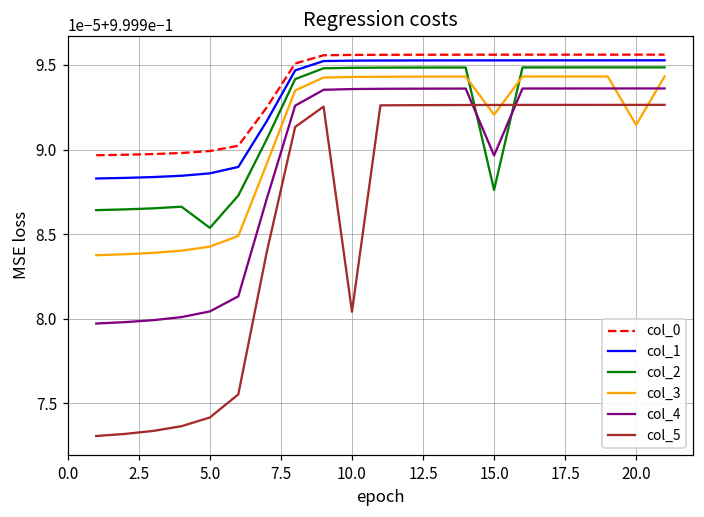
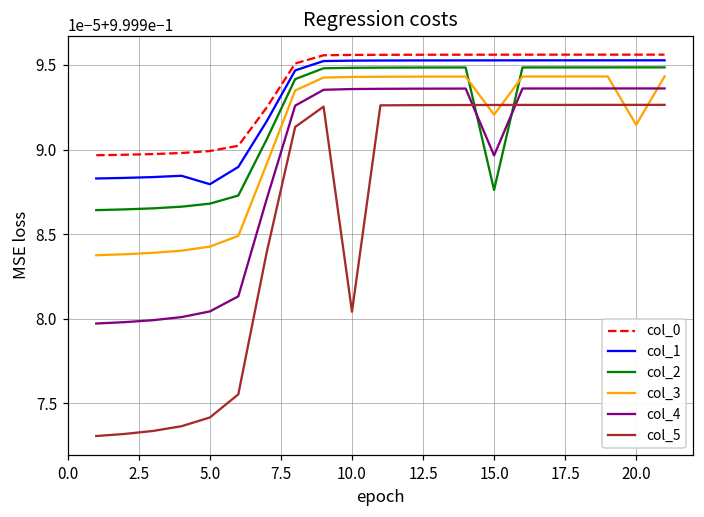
col_1, 5.0: 0.9999886 -> 0.9999880
col_2, 5.0: 0.9999854 -> 0.9999868
